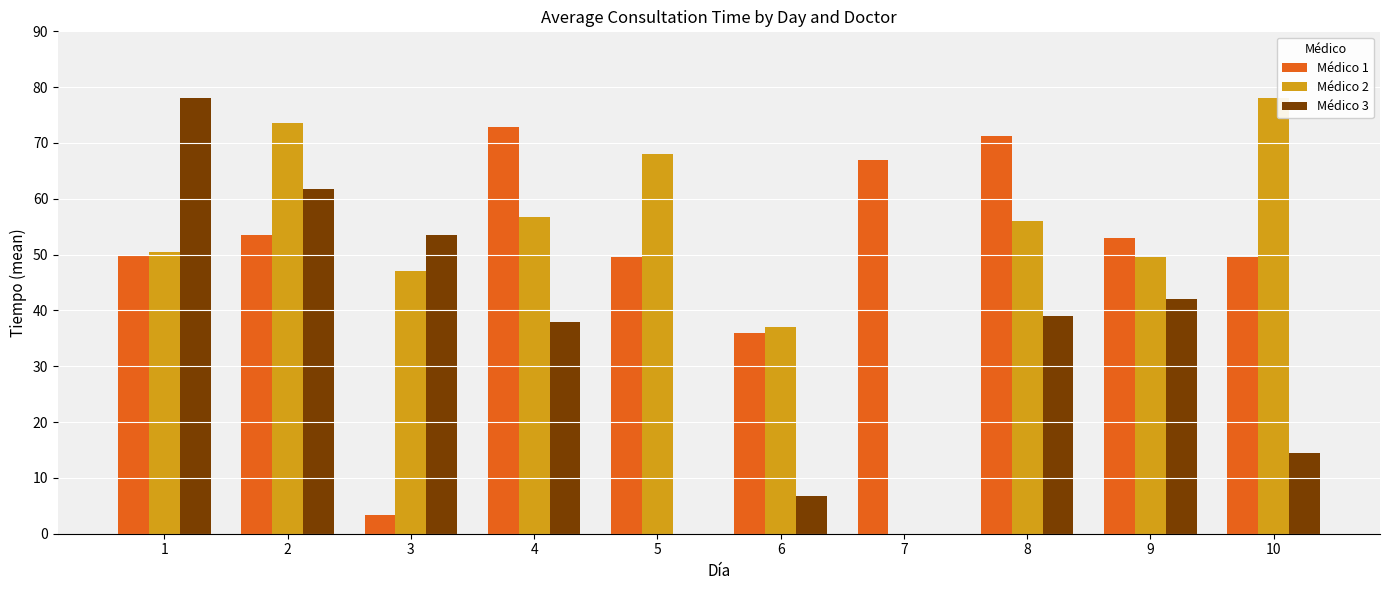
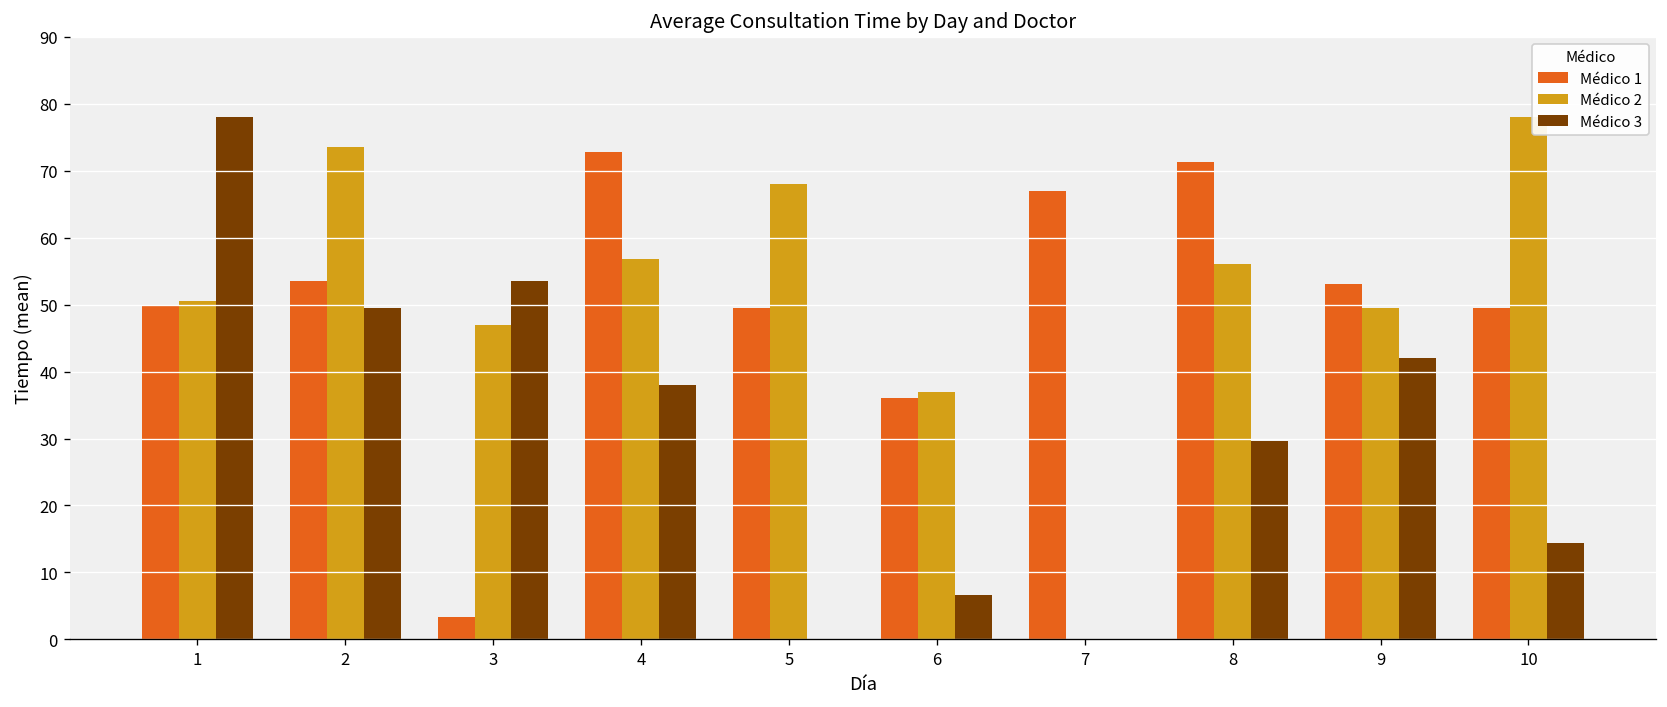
Médico 3, 2: 62 -> 50
Médico 3, 8: 39 -> 30
